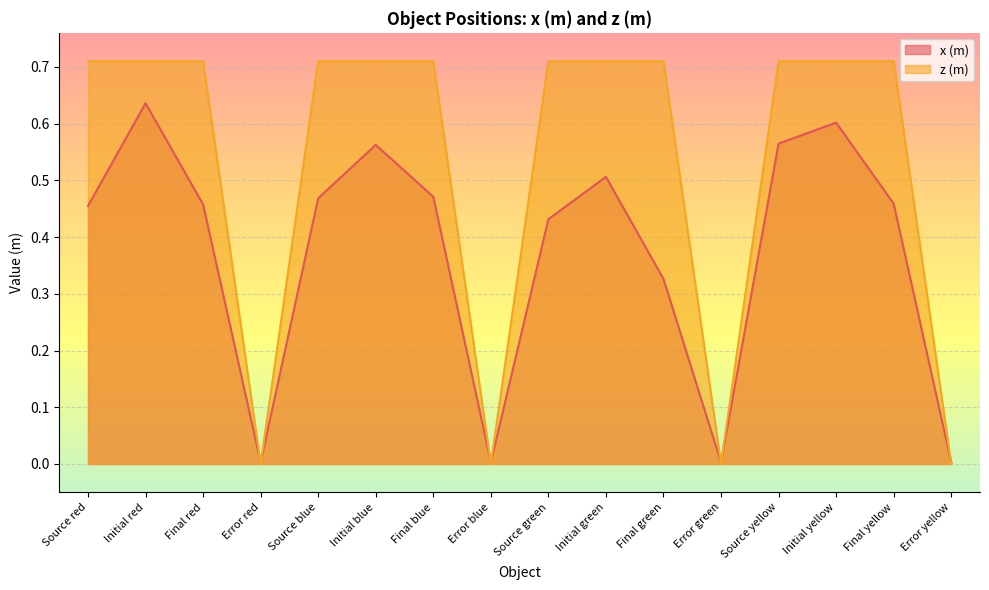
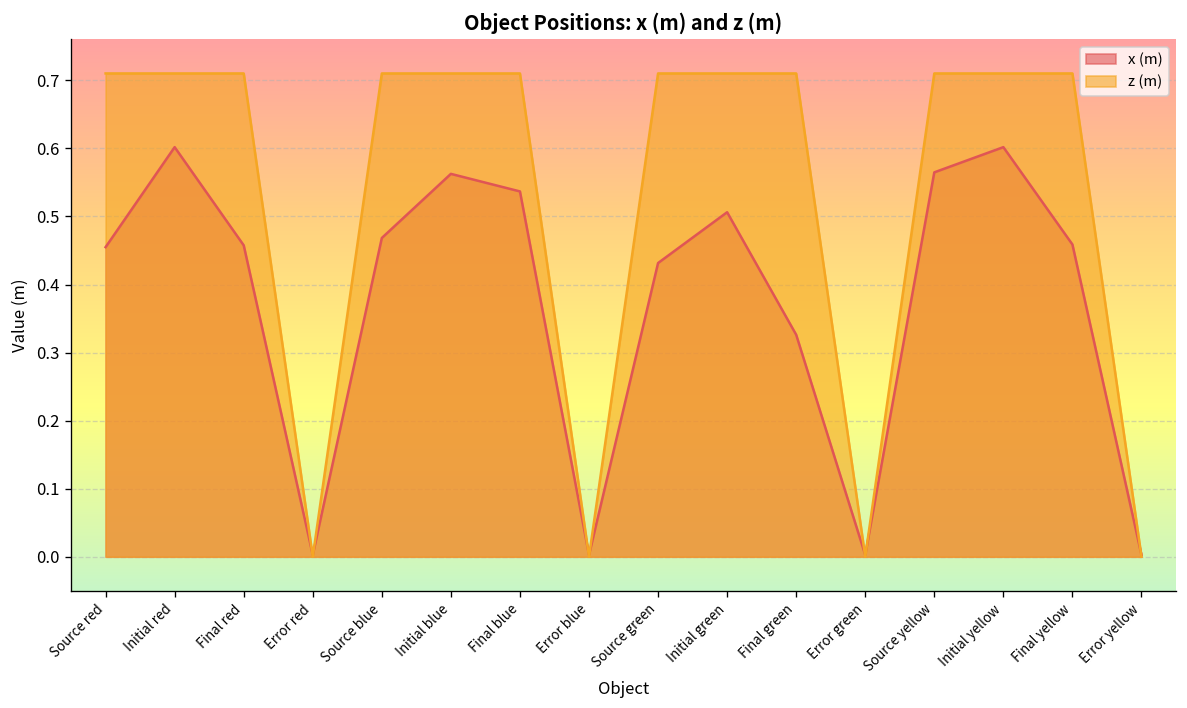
x (m), Initial red: 0.64 -> 0.60
x (m), Final blue: 0.47 -> 0.54
